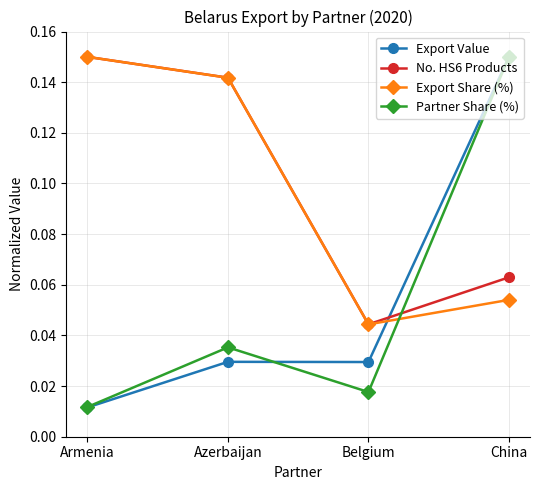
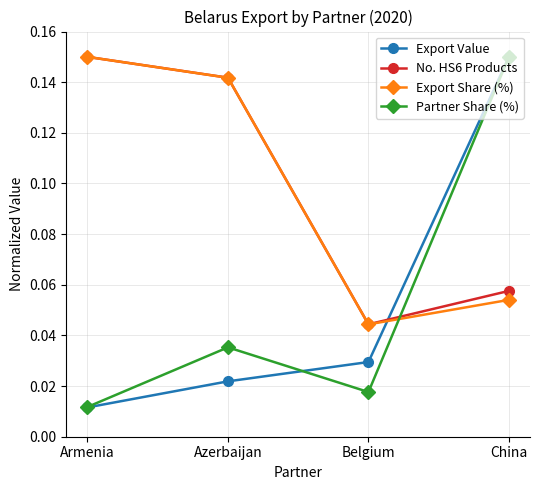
Export Value, Azerbaijan: 0.030 -> 0.022
No. HS6 Products, China: 0.063 -> 0.058
